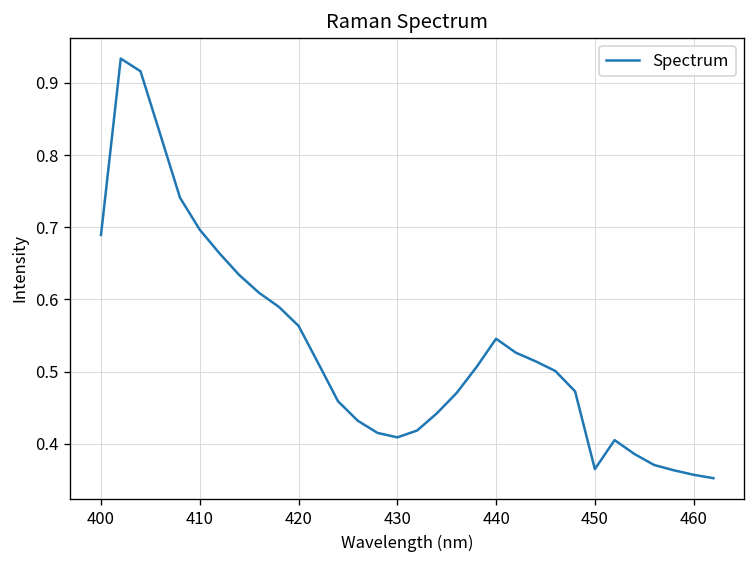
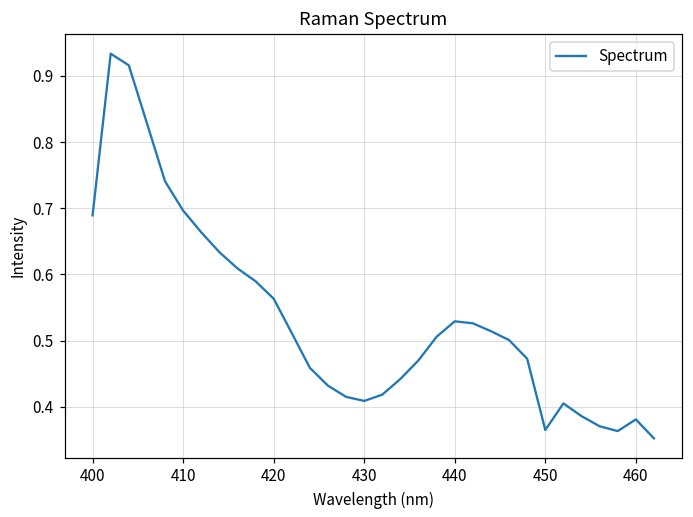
440: 0.55 -> 0.53
460: 0.36 -> 0.38
